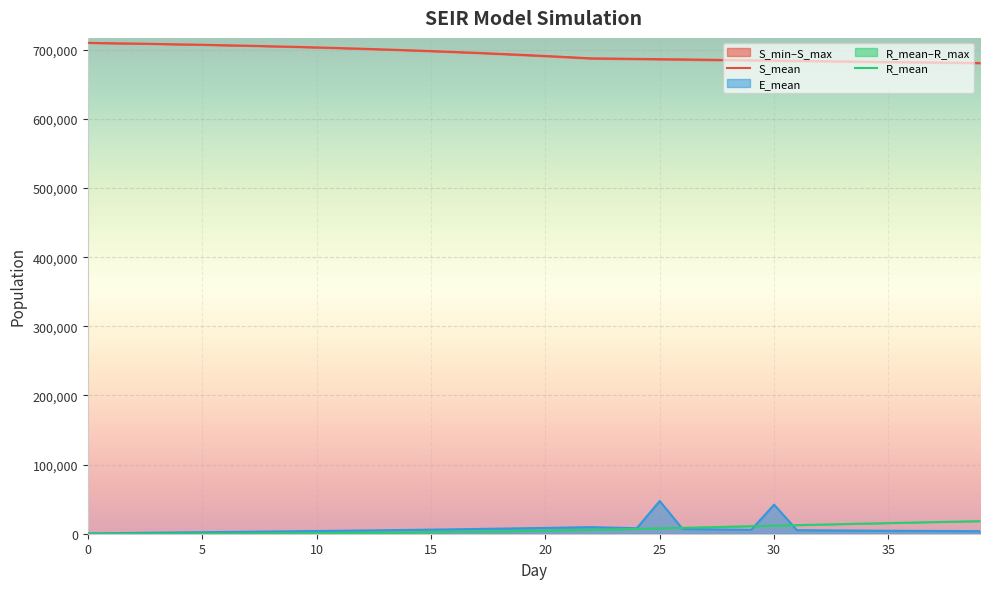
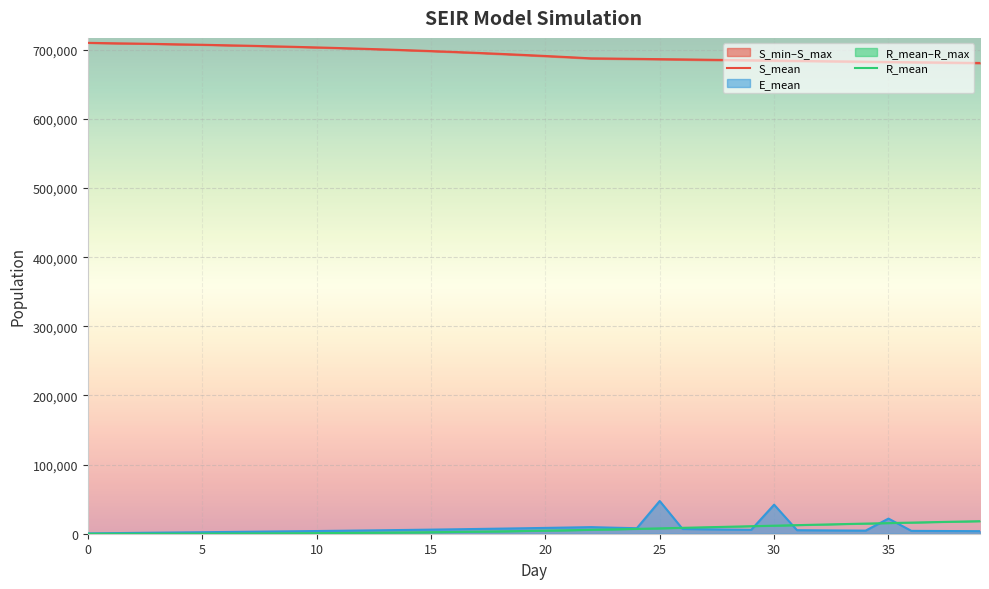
E_mean, 35: 0 -> 20,000
